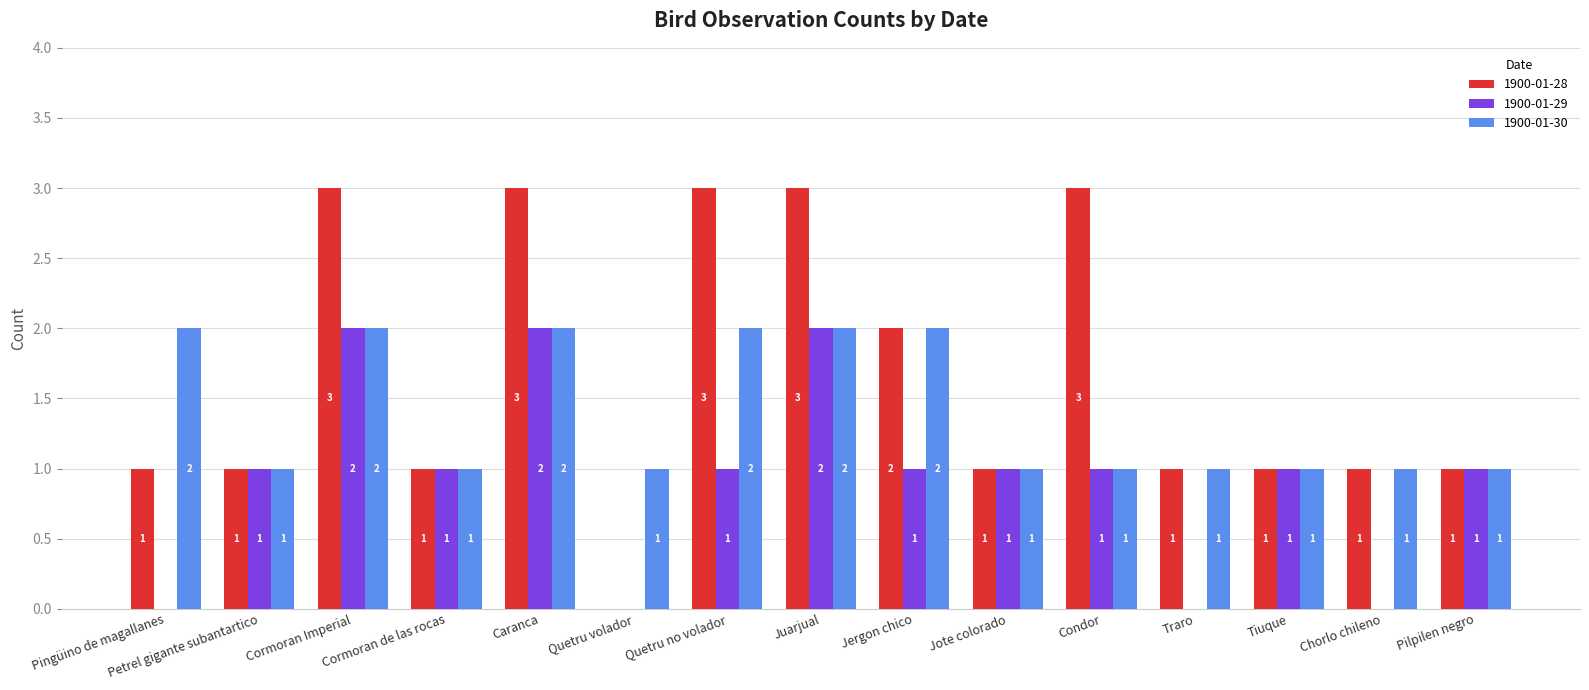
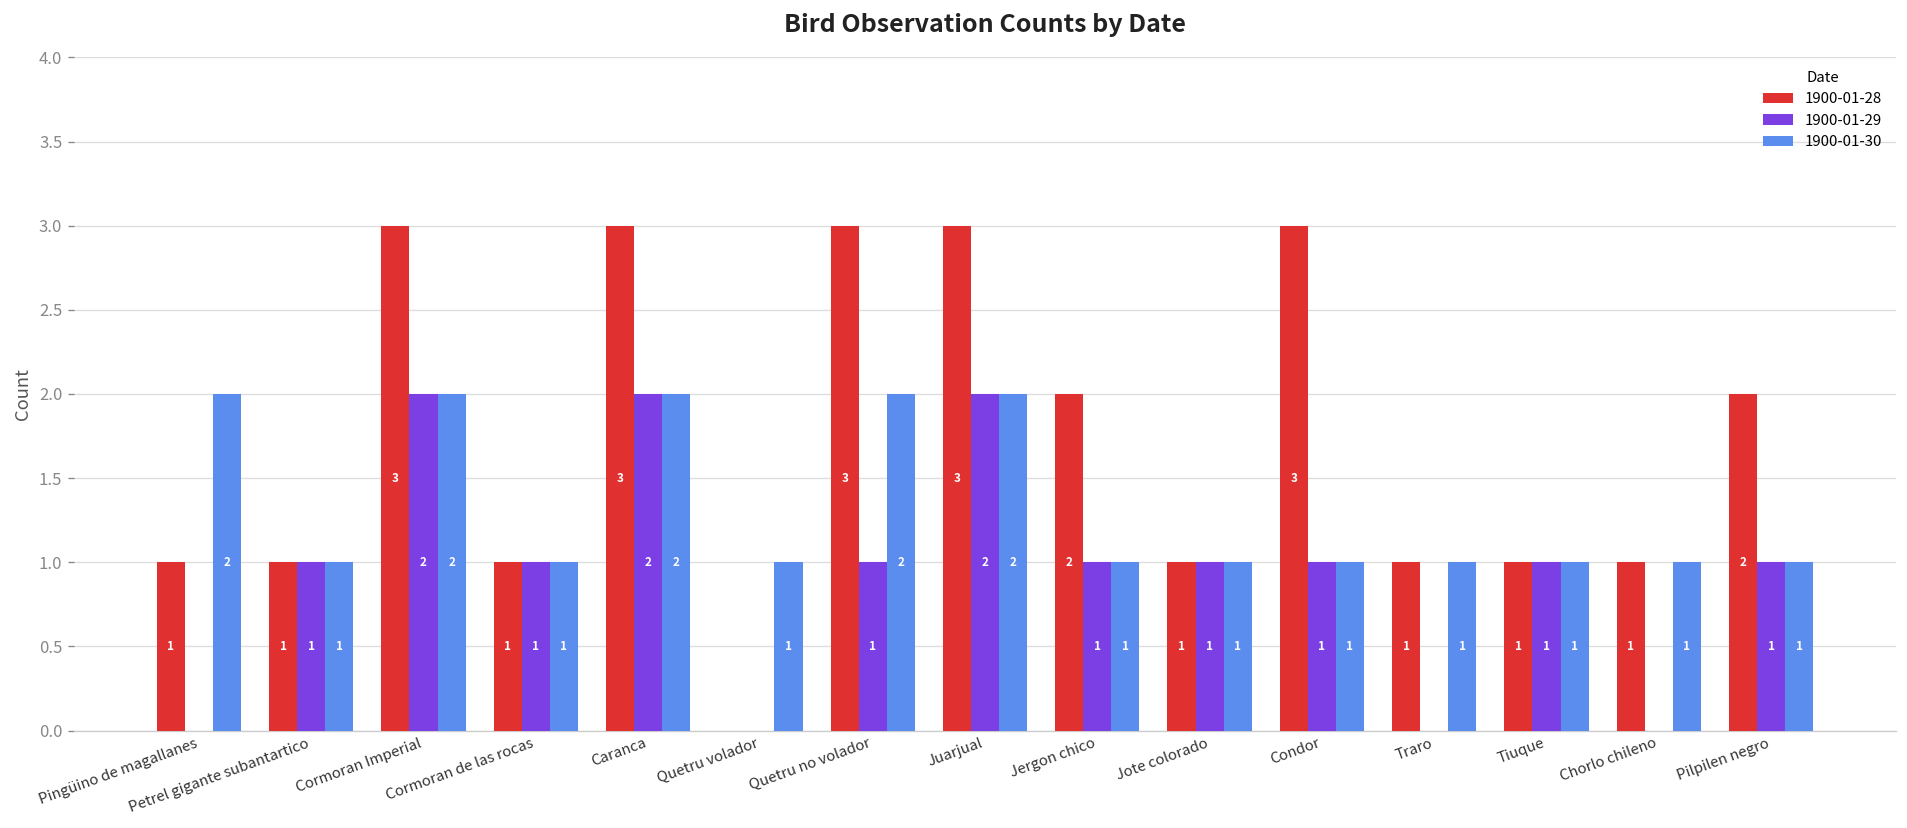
1900-01-30, Jergon chico: 2 -> 1
1900-01-28, Pilpilen negro: 1 -> 2
